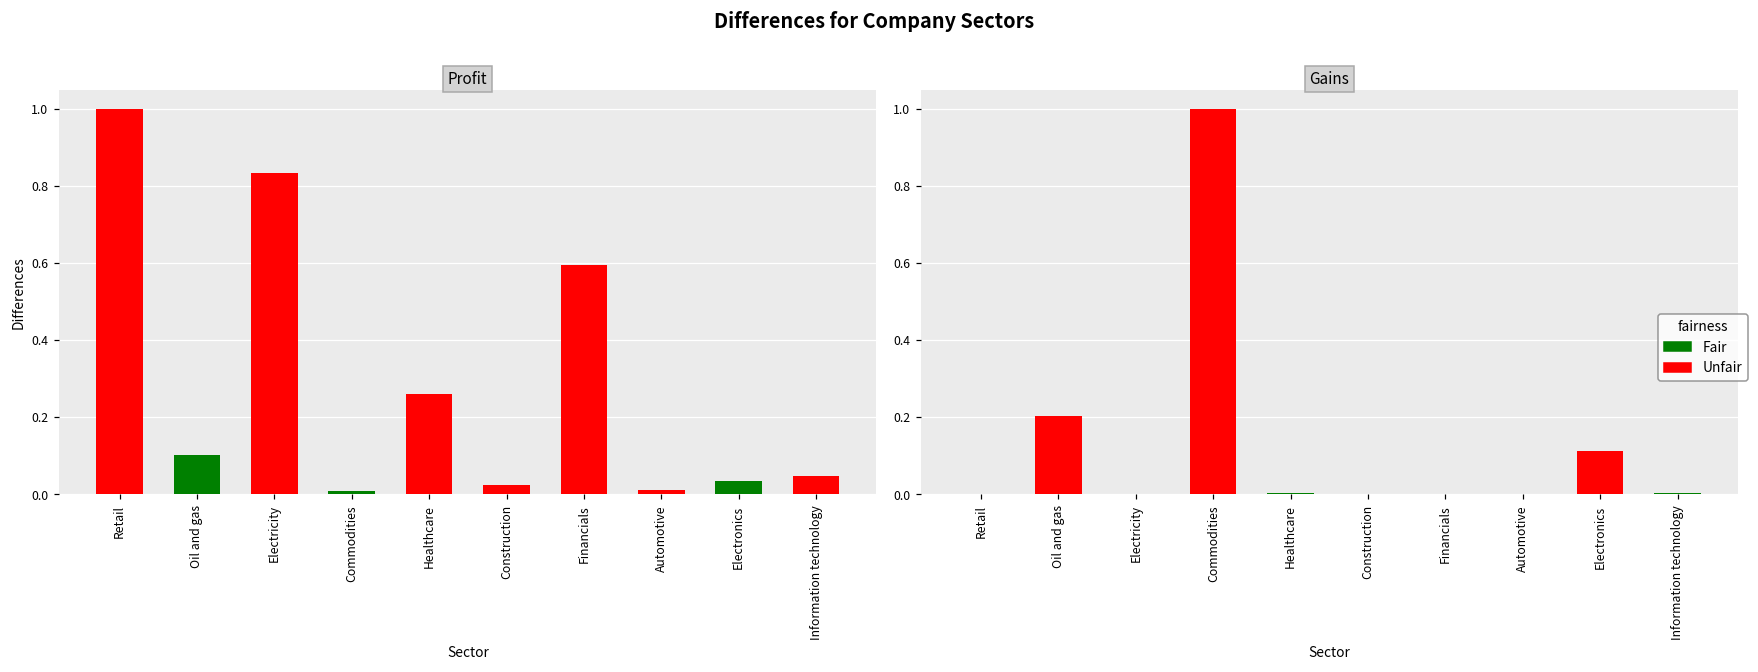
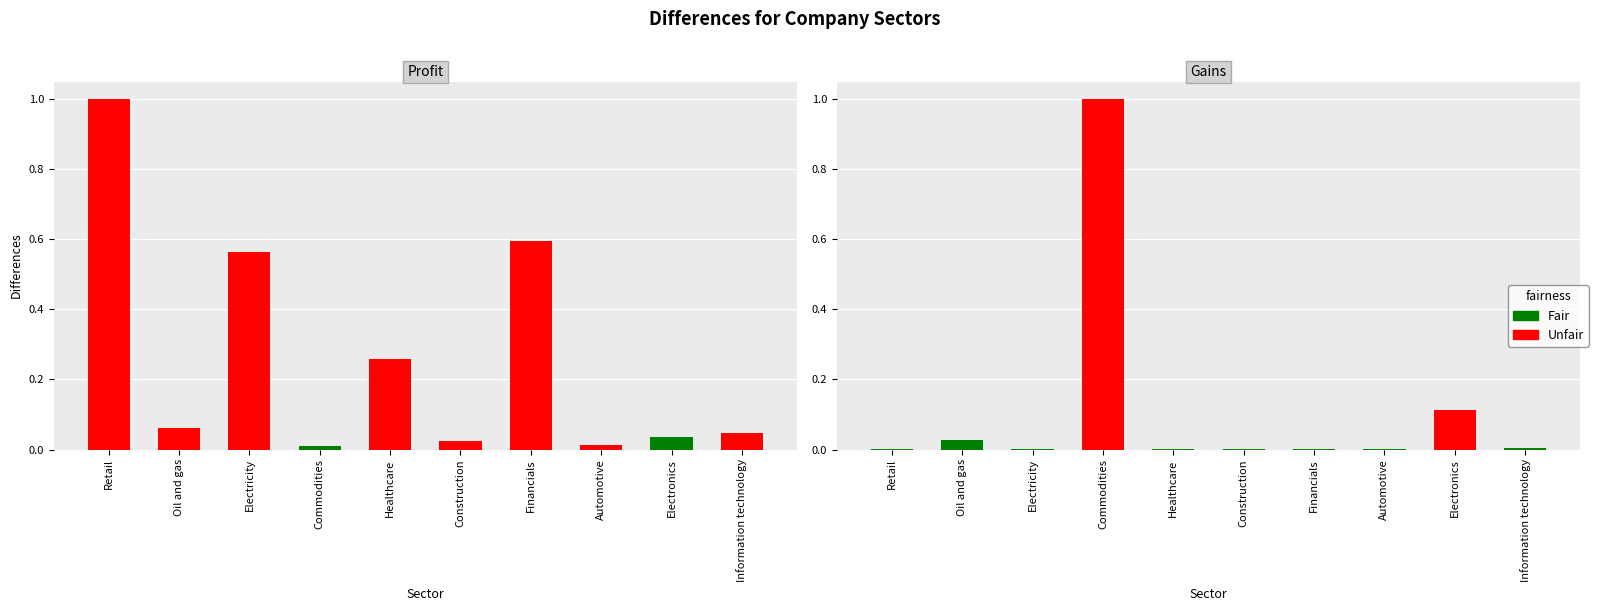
Profit, Oil and gas: 0.10 -> 0.06
Profit, Electricity: 0.83 -> 0.56
Gains, Oil and gas: 0.20 -> 0.03
